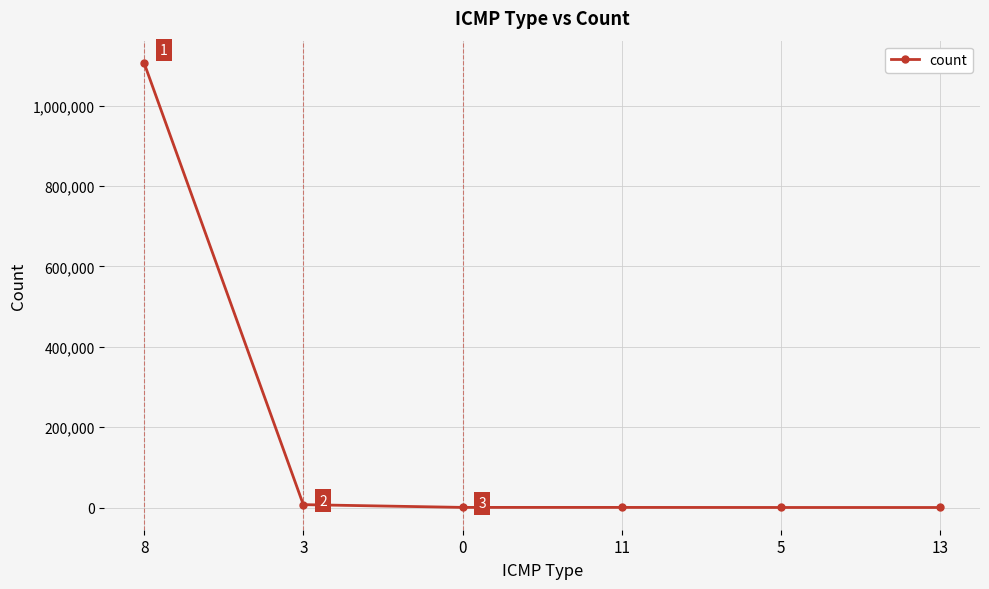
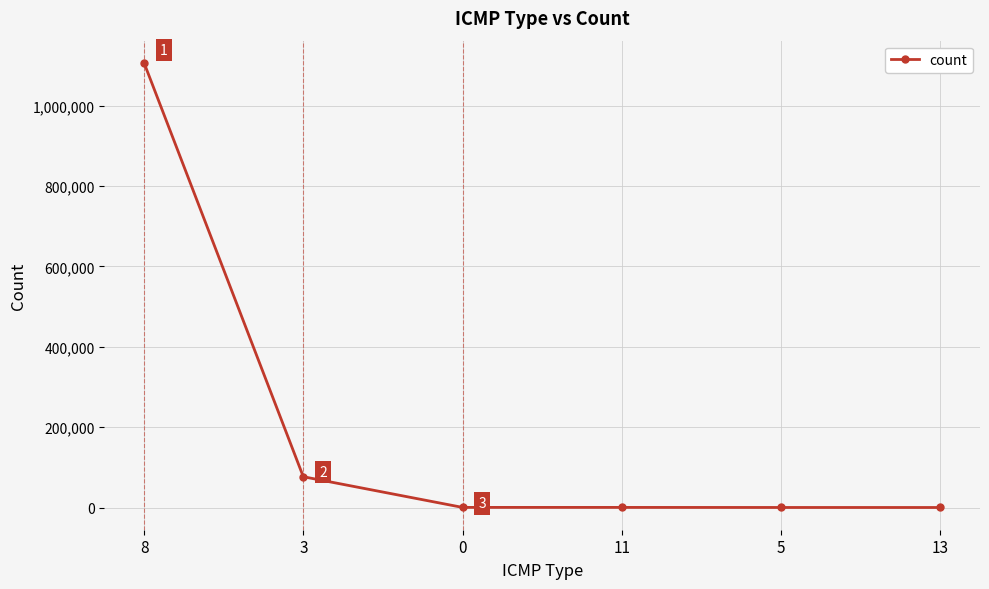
3: 10,000 -> 80,000
